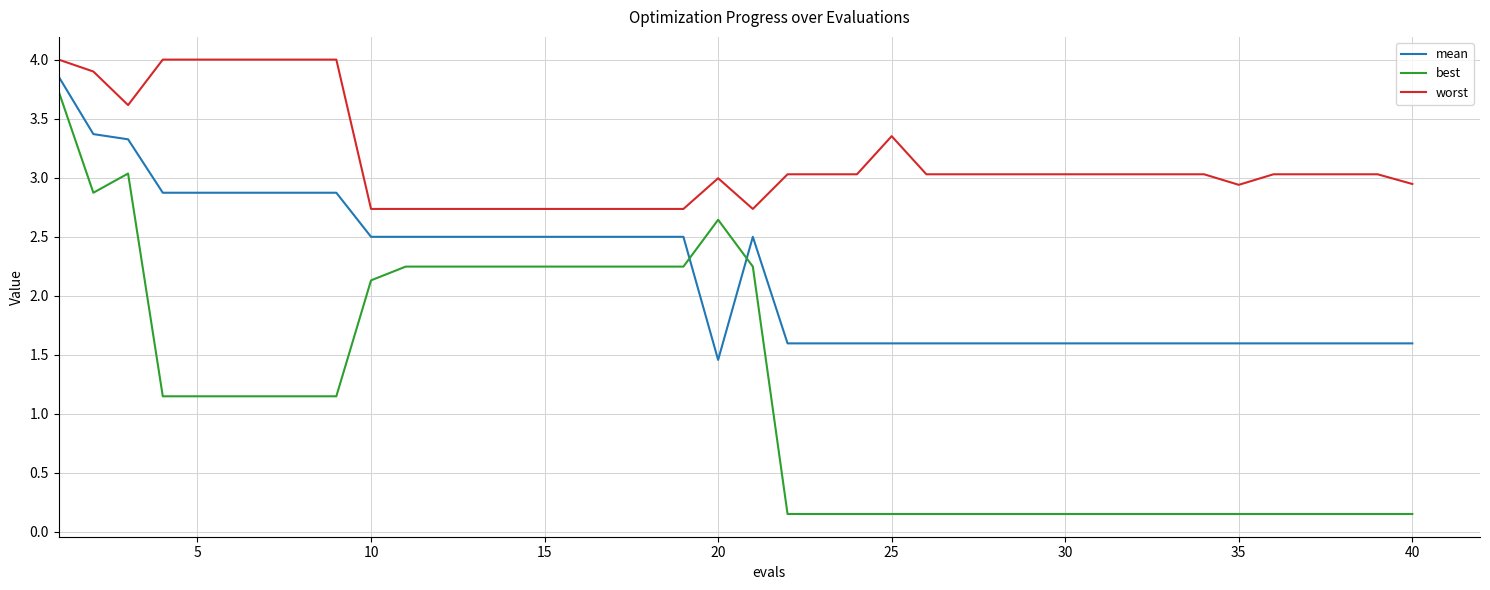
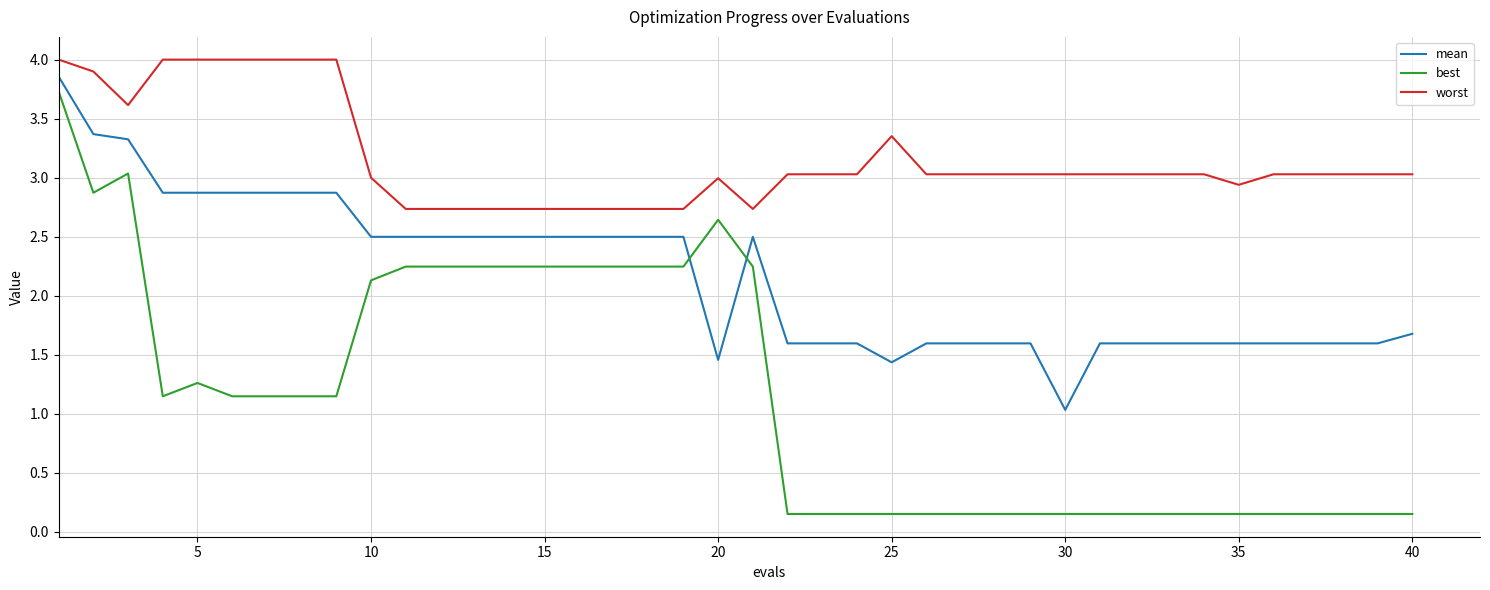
best, 5: 1.15 -> 1.26
worst, 10: 2.74 -> 3.00
mean, 25: 1.60 -> 1.44
mean, 30: 1.60 -> 1.03
mean, 40: 1.60 -> 1.68
worst, 40: 2.95 -> 3.03
